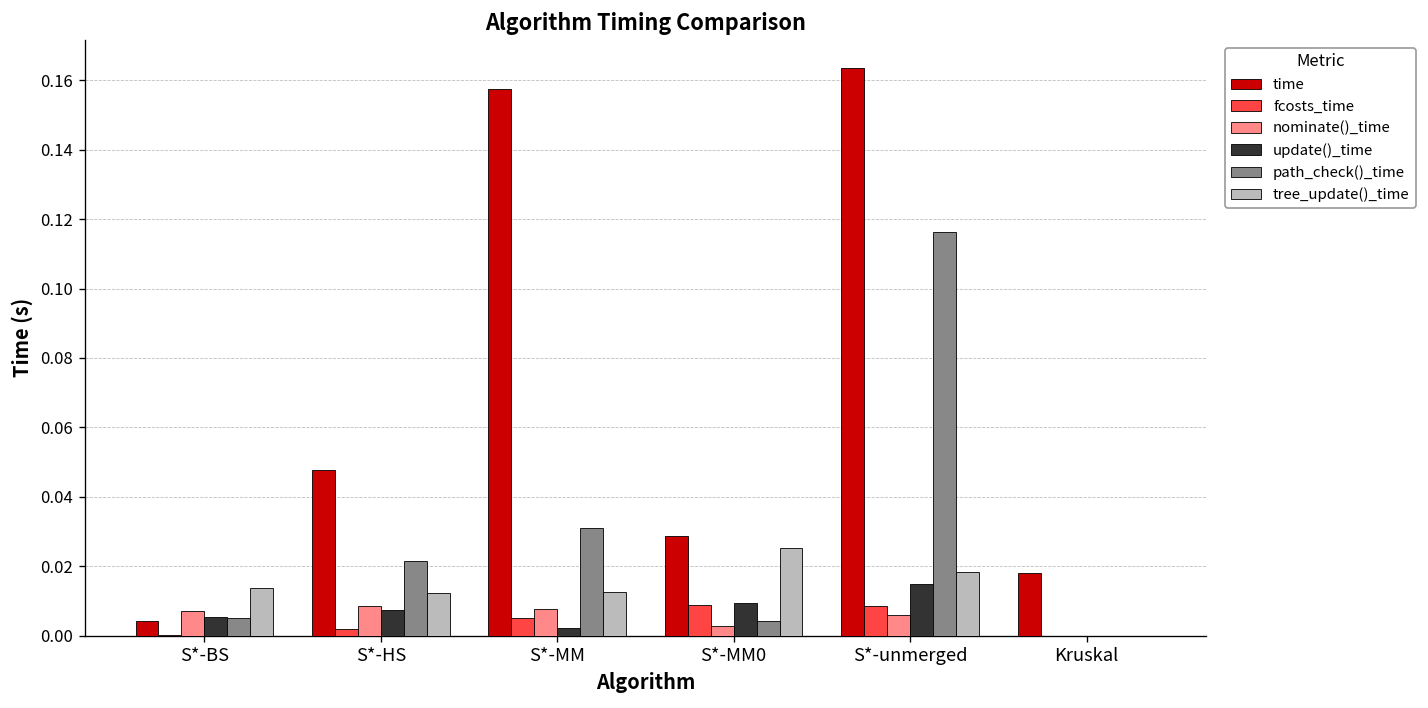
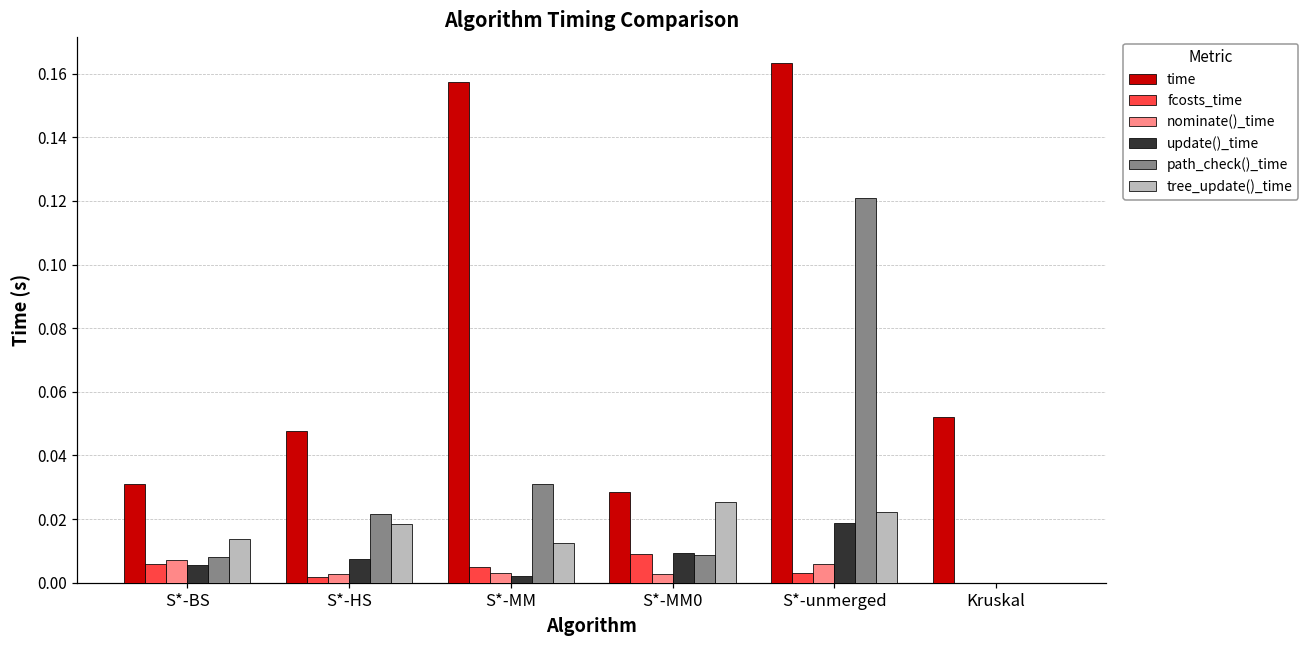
time, S*-BS: 0.004 -> 0.031
fcosts_time, S*-BS: 0.000 -> 0.006
path_check()_time, S*-BS: 0.005 -> 0.008
nominate()_time, S*-HS: 0.009 -> 0.003
tree_update()_time, S*-HS: 0.012 -> 0.018
nominate()_time, S*-MM: 0.008 -> 0.003
path_check()_time, S*-MM0: 0.004 -> 0.009
fcosts_time, S*-unmerged: 0.009 -> 0.003
update()_time, S*-unmerged: 0.015 -> 0.019
path_check()_time, S*-unmerged: 0.116 -> 0.121
tree_update()_time, S*-unmerged: 0.018 -> 0.022
time, Kruskal: 0.018 -> 0.052
